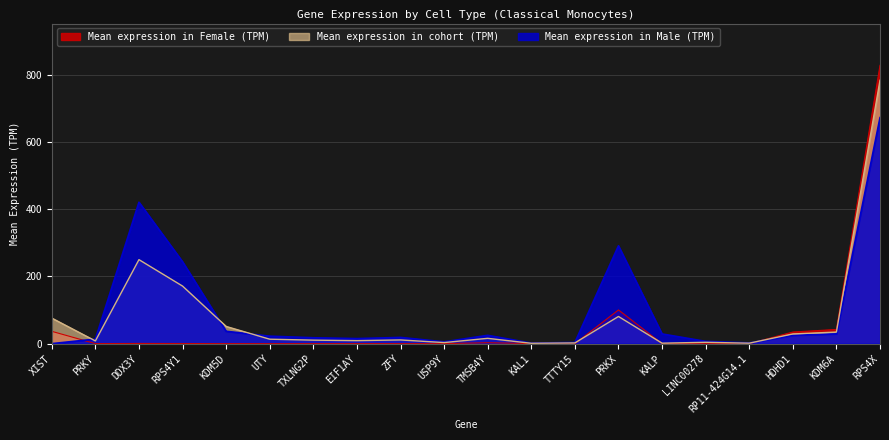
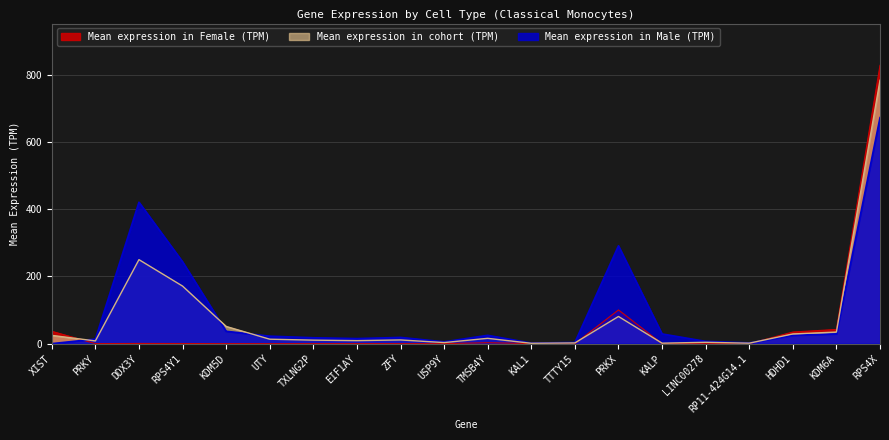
Mean expression in cohort (TPM), XIST: 80 -> 20
